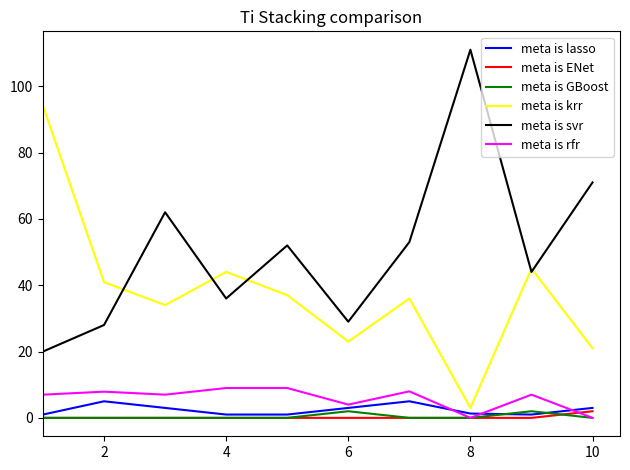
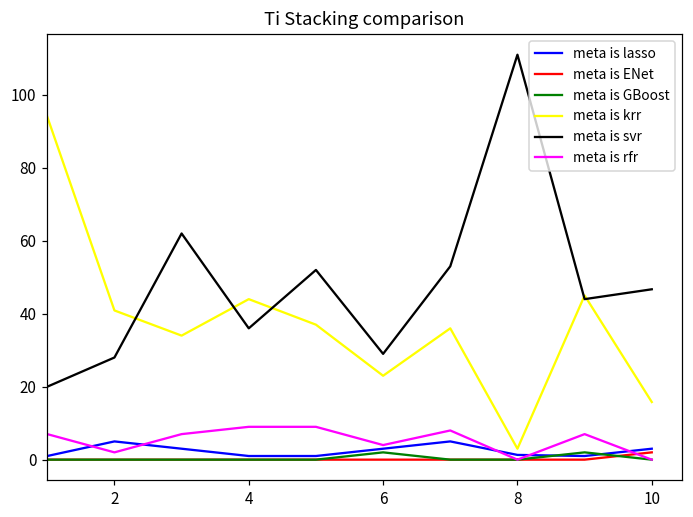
meta is rfr, 2: 8 -> 2
meta is krr, 10: 21 -> 16
meta is svr, 10: 71 -> 47
